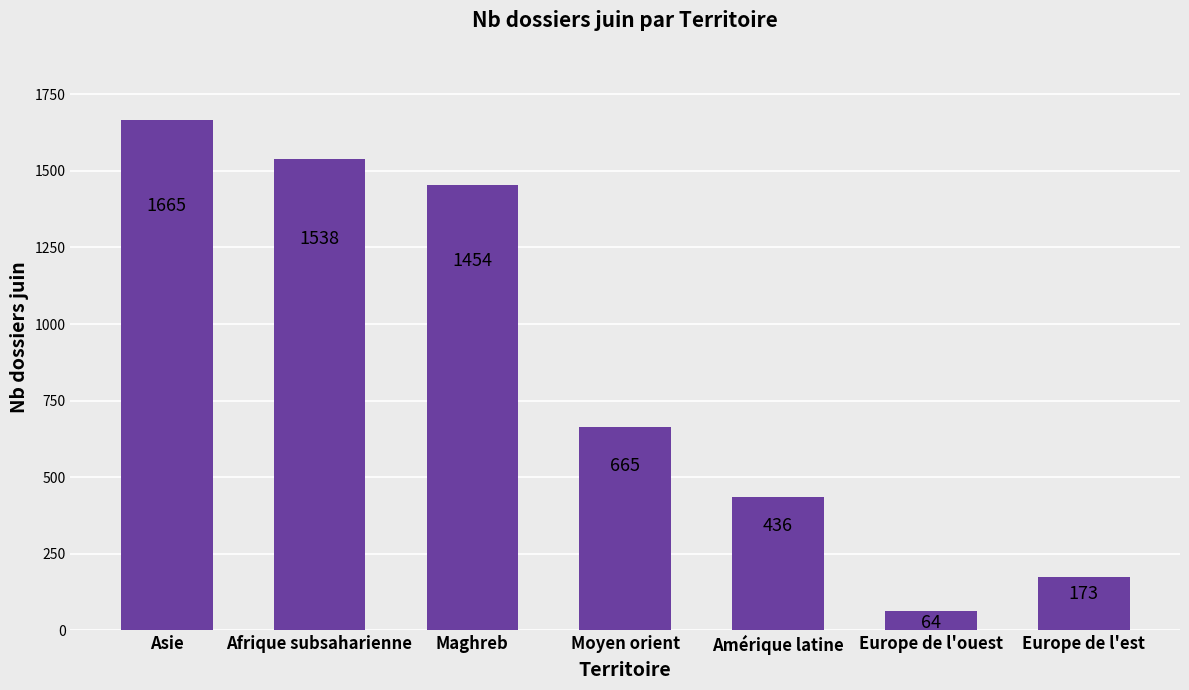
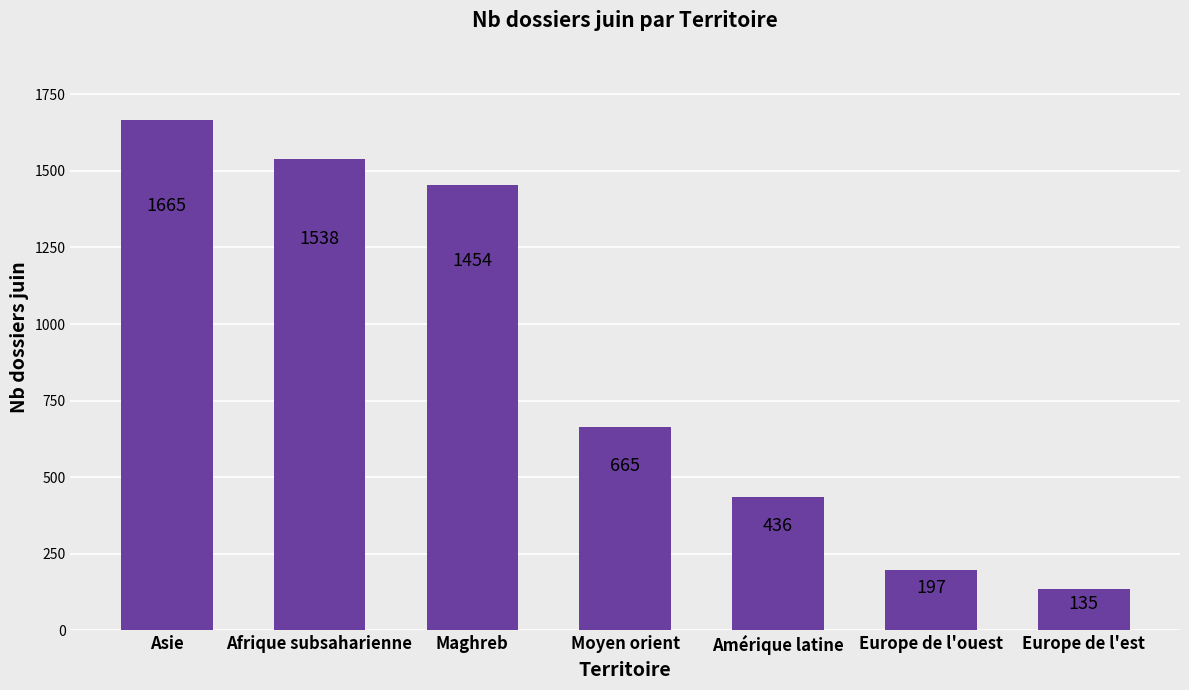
Europe de l'ouest: 64 -> 197
Europe de l'est: 173 -> 135
